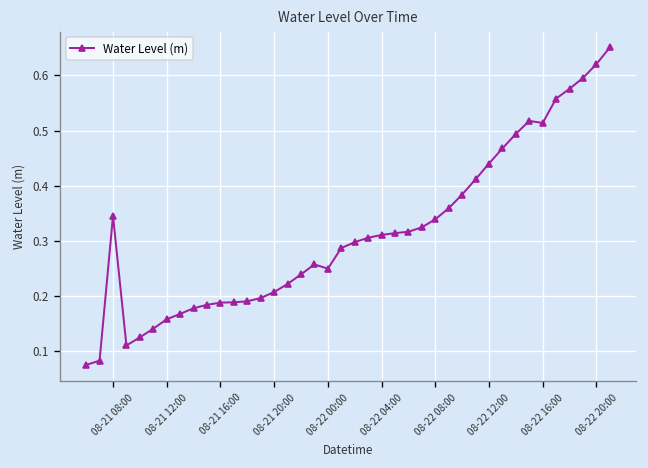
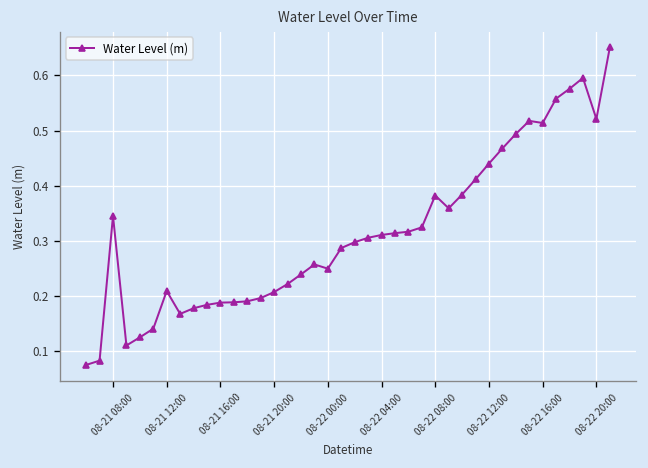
08-21 12:00: 0.16 -> 0.21
08-22 08:00: 0.34 -> 0.38
08-22 20:00: 0.62 -> 0.52
